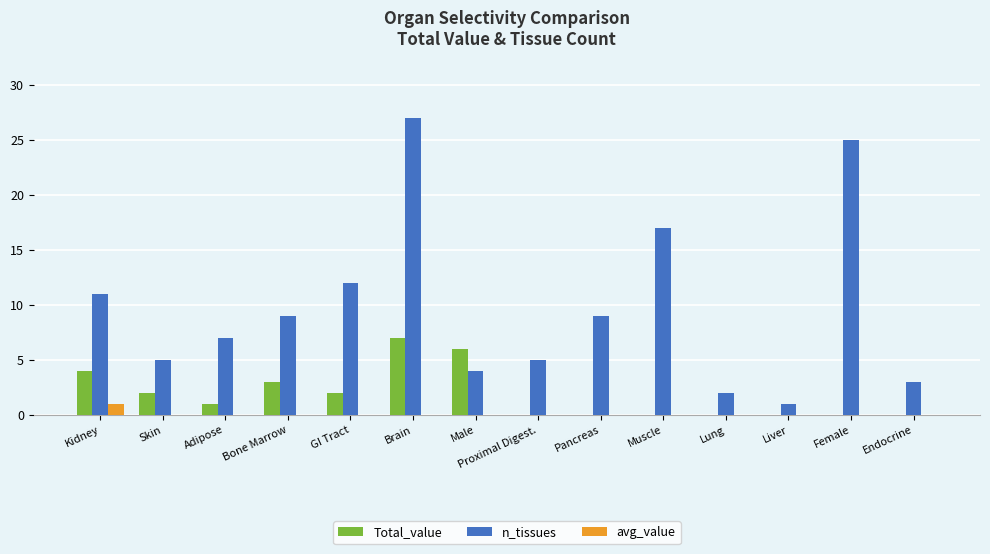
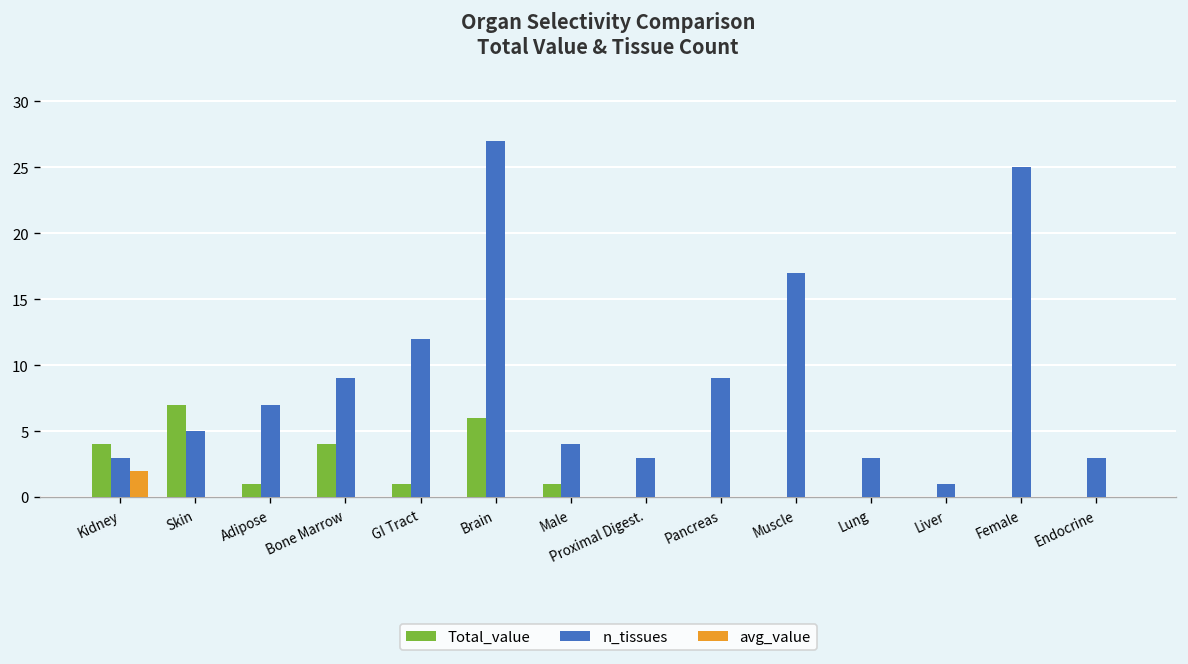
n_tissues, Kidney: 11 -> 3
avg_value, Kidney: 1 -> 2
Total_value, Skin: 2 -> 7
Total_value, Bone Marrow: 3 -> 4
Total_value, GI Tract: 2 -> 1
Total_value, Brain: 7 -> 6
Total_value, Male: 6 -> 1
n_tissues, Proximal Digest.: 5 -> 3
n_tissues, Lung: 2 -> 3
